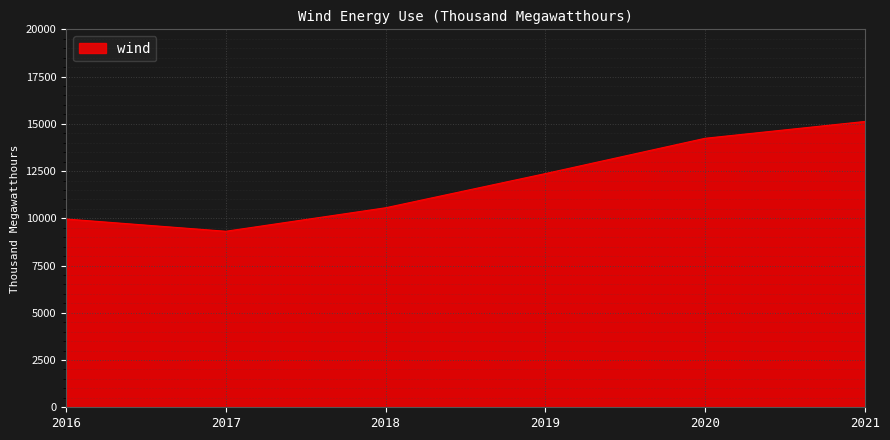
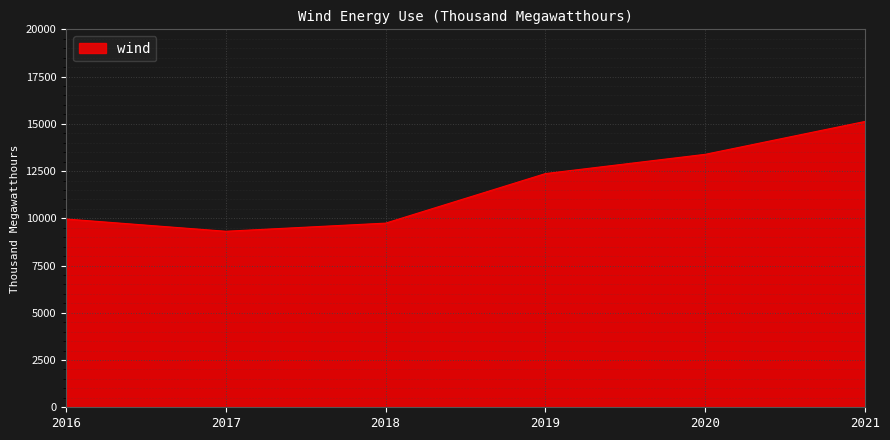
2018: 10600 -> 9700
2020: 14200 -> 13400
